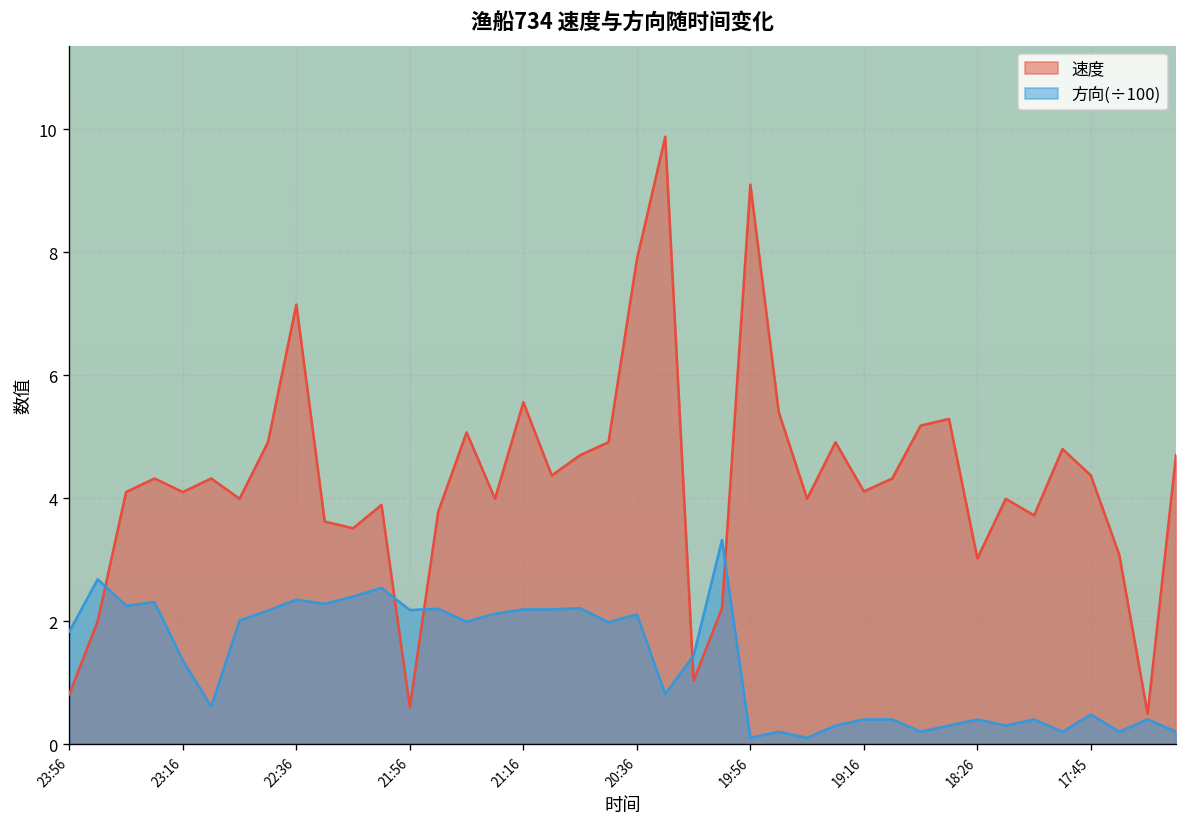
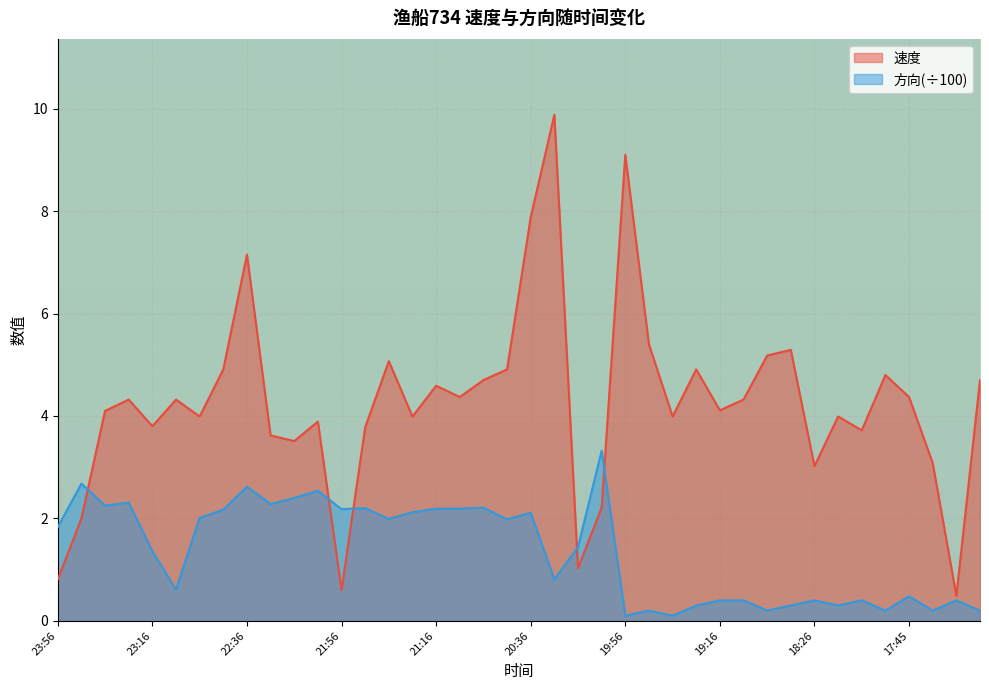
速度, 23:16: 4.1 -> 3.8
方向(÷100), 22:36: 2.4 -> 2.6
速度, 21:16: 5.6 -> 4.6
